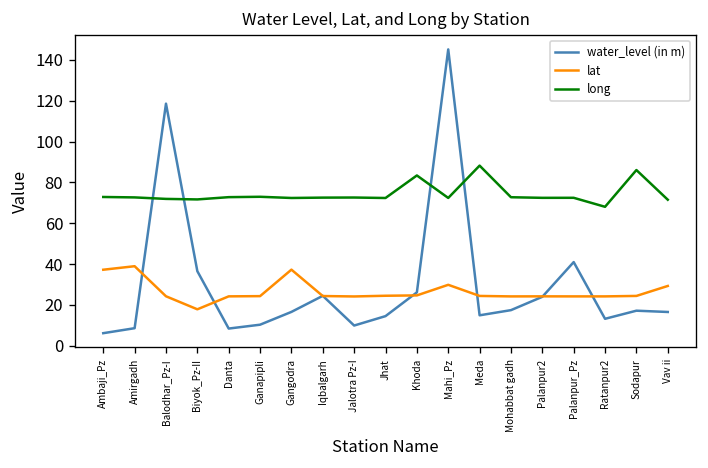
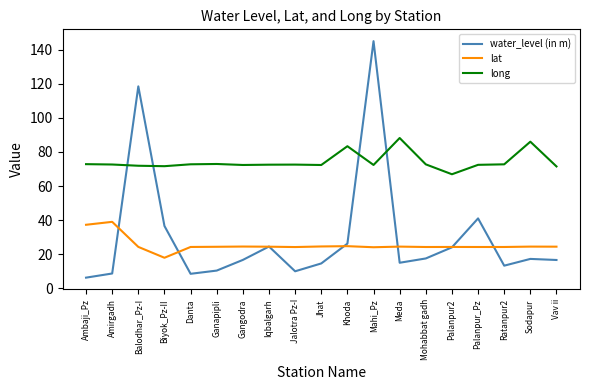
lat, Gangodra: 37 -> 24
lat, Mahi_Pz: 30 -> 24
long, Palanpur2: 72 -> 67
long, Ratanpur2: 68 -> 73
lat, Vav ii: 29 -> 24
